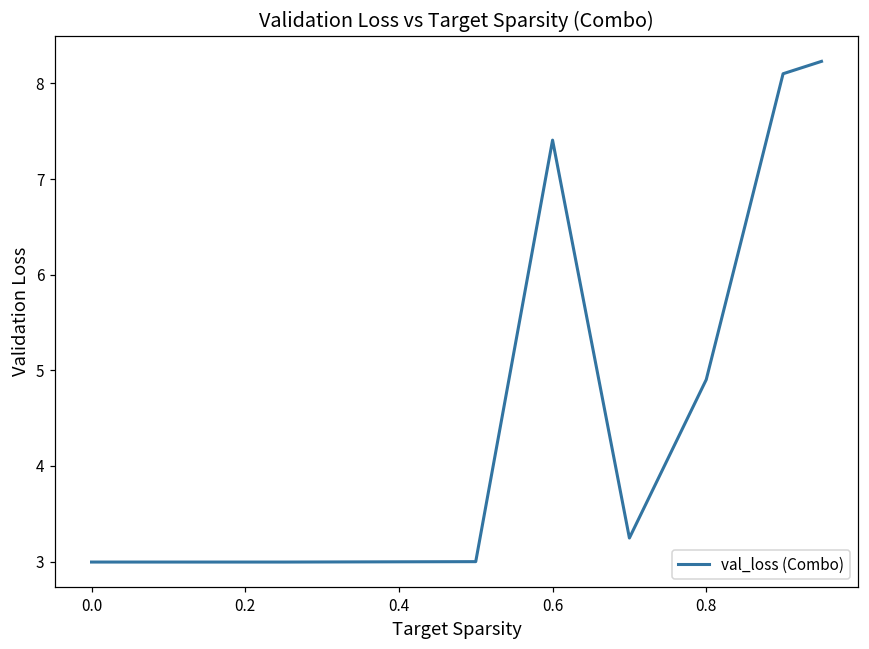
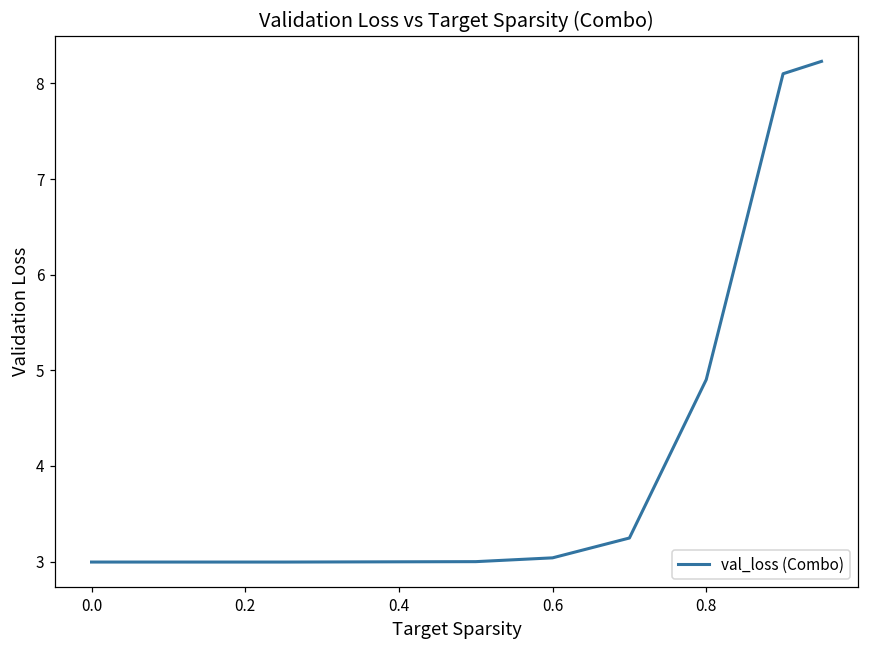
0.6: 7.4 -> 3.0
